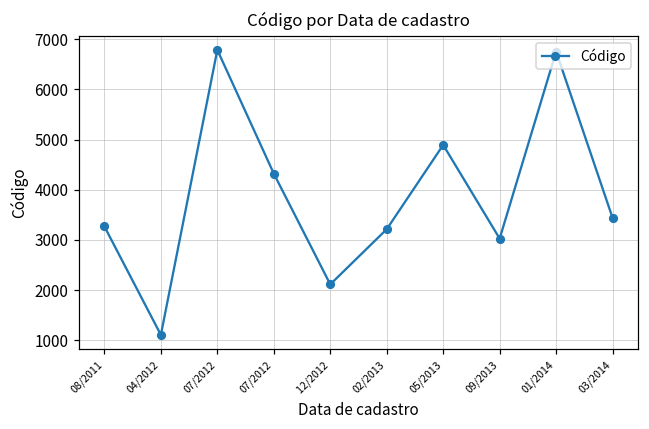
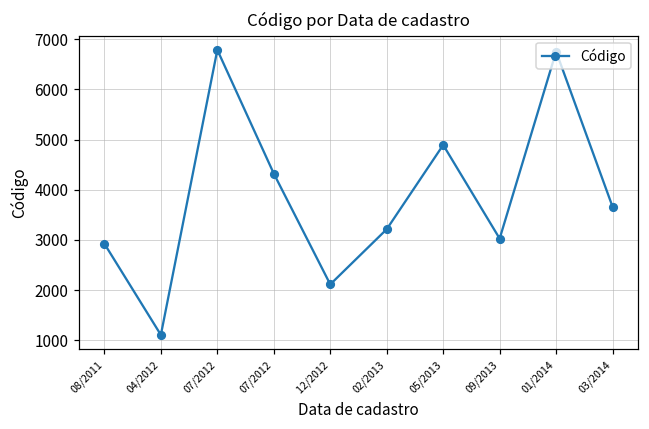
08/2011: 3300 -> 2900
03/2014: 3400 -> 3700
